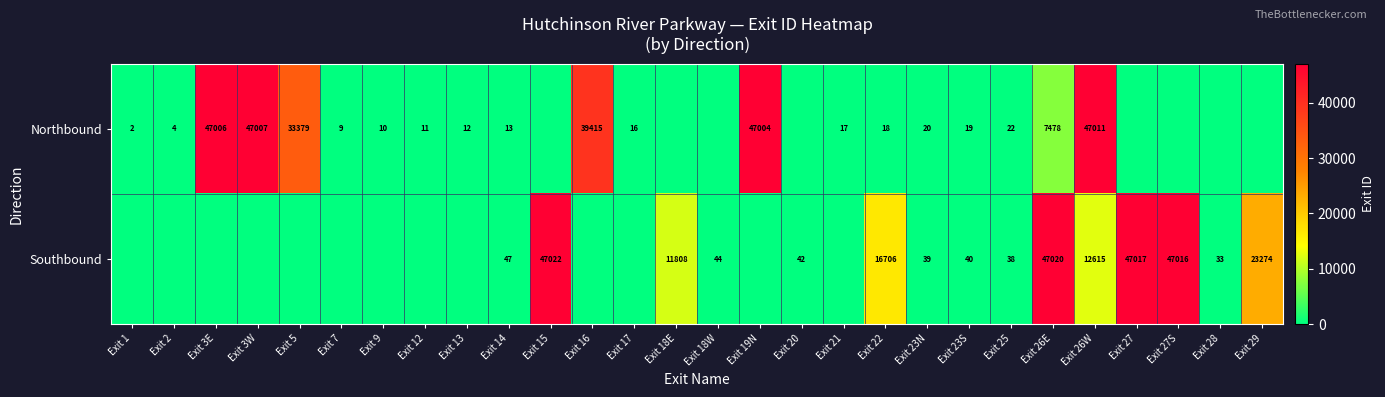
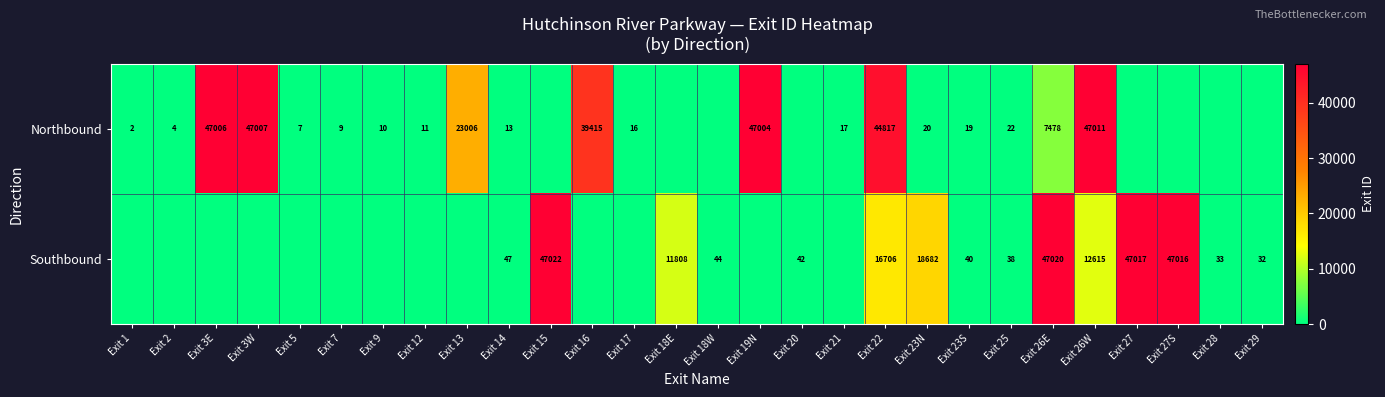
Northbound, Exit 5: 33379 -> 7
Northbound, Exit 13: 12 -> 23006
Northbound, Exit 22: 18 -> 44817
Southbound, Exit 23N: 39 -> 18682
Southbound, Exit 29: 23274 -> 32
